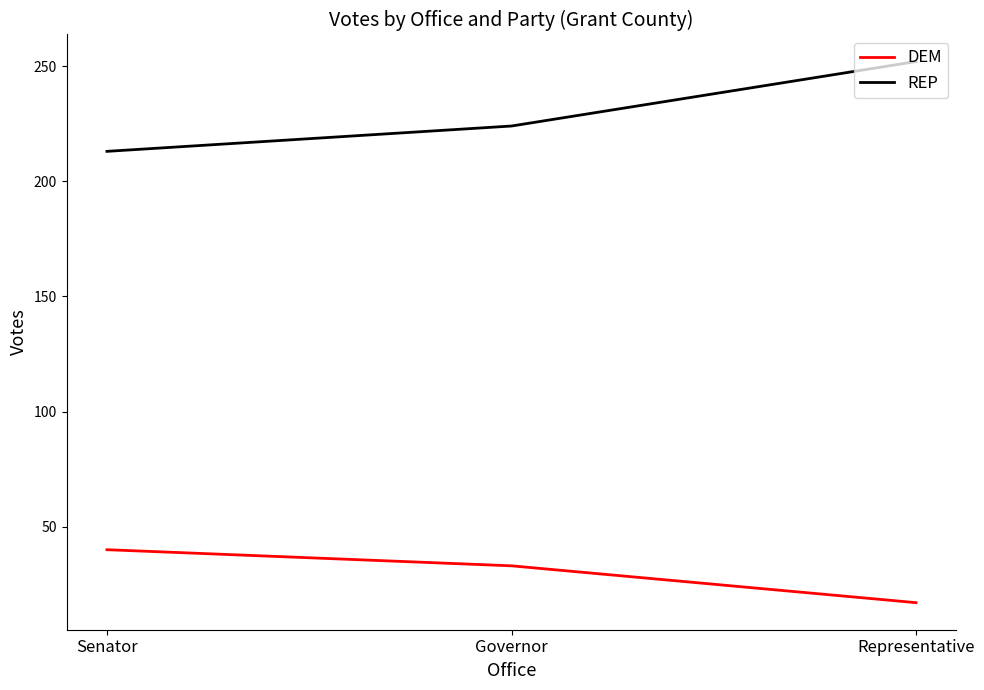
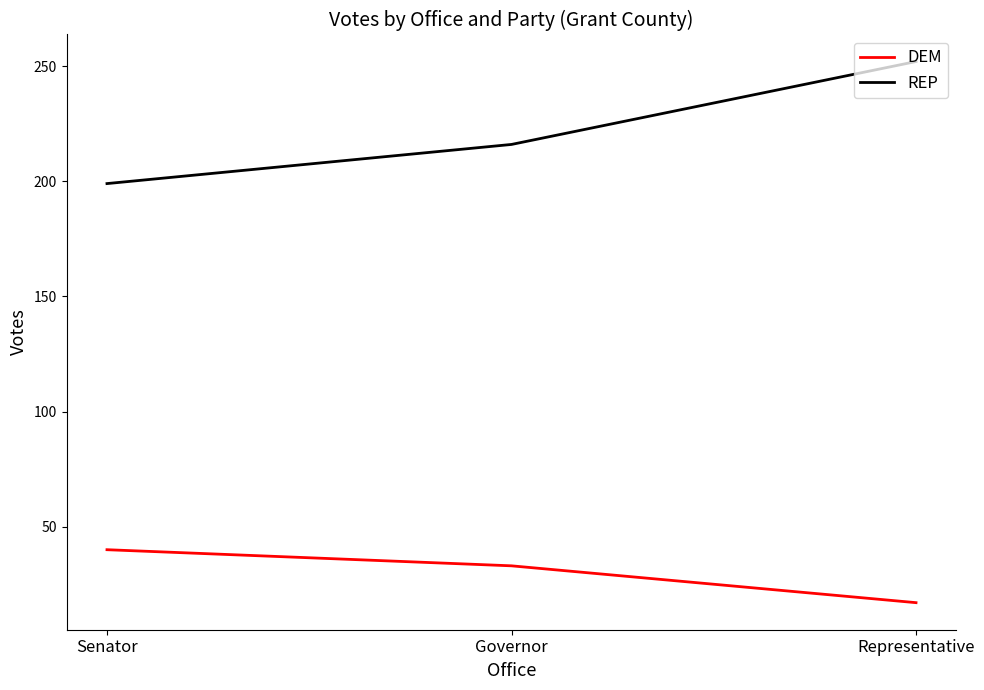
REP, Senator: 213 -> 199
REP, Governor: 224 -> 216
